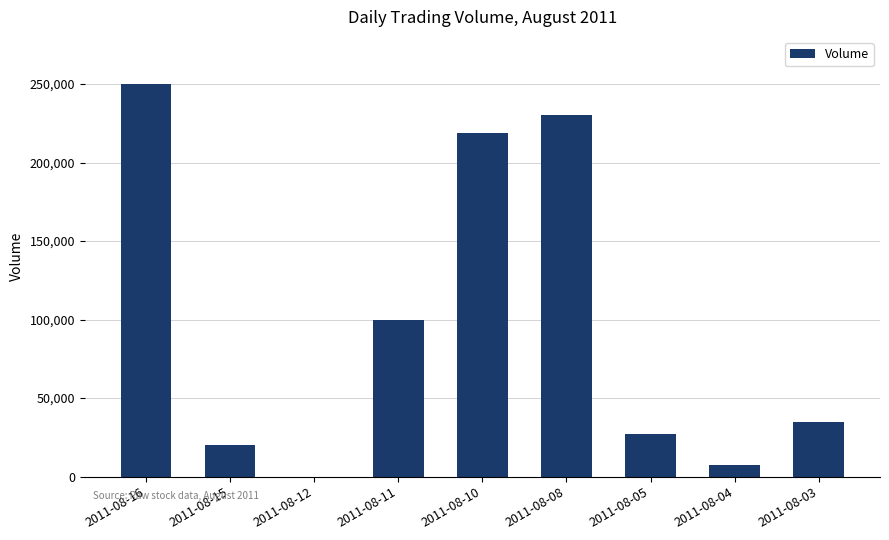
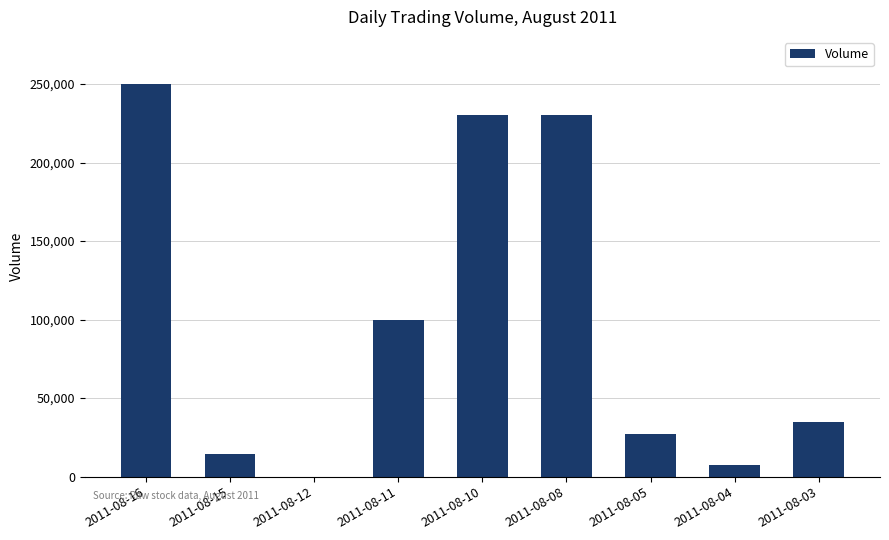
2011-08-15: 20,000 -> 15,000
2011-08-10: 219,000 -> 230,000
